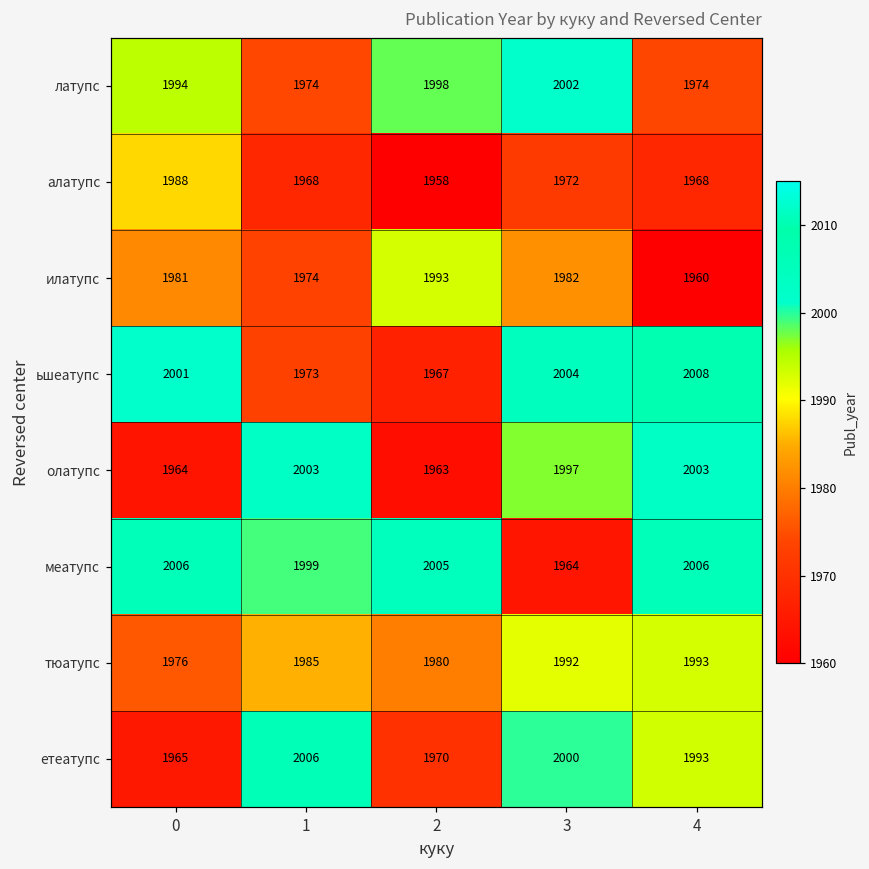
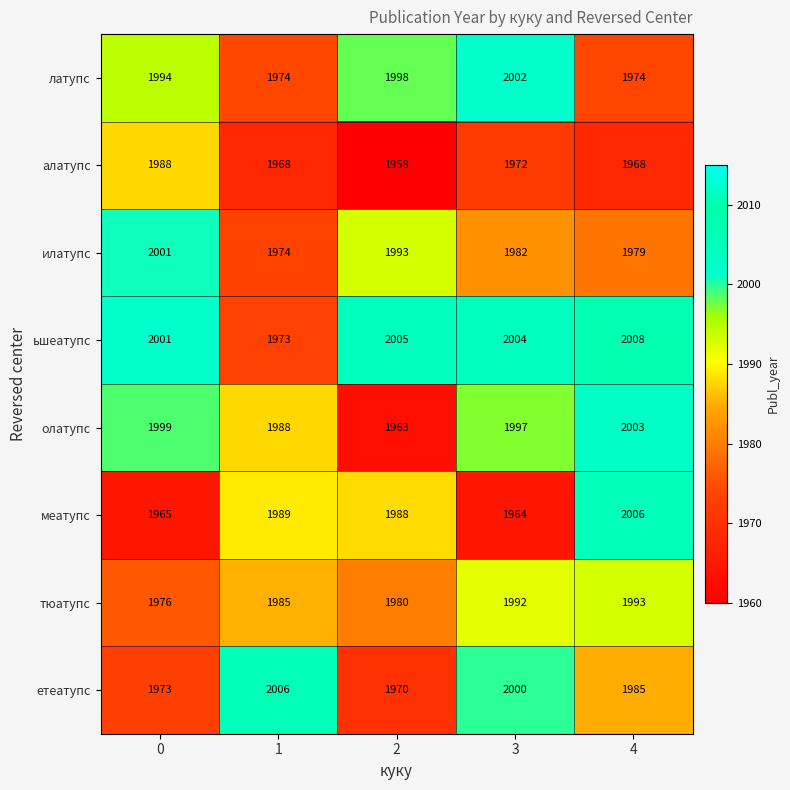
илатупс, 0: 1981 -> 2001
илатупс, 4: 1960 -> 1979
ьшеатупс, 2: 1967 -> 2005
олатупс, 0: 1964 -> 1999
олатупс, 1: 2003 -> 1988
меатупс, 0: 2006 -> 1965
меатупс, 1: 1999 -> 1989
меатупс, 2: 2005 -> 1988
етеатупс, 0: 1965 -> 1973
етеатупс, 4: 1993 -> 1985
